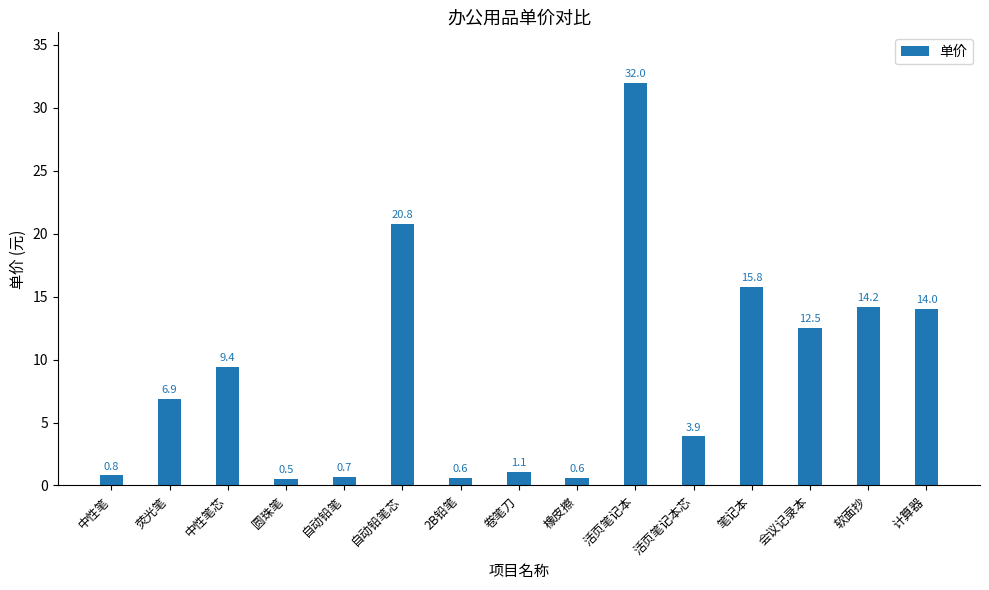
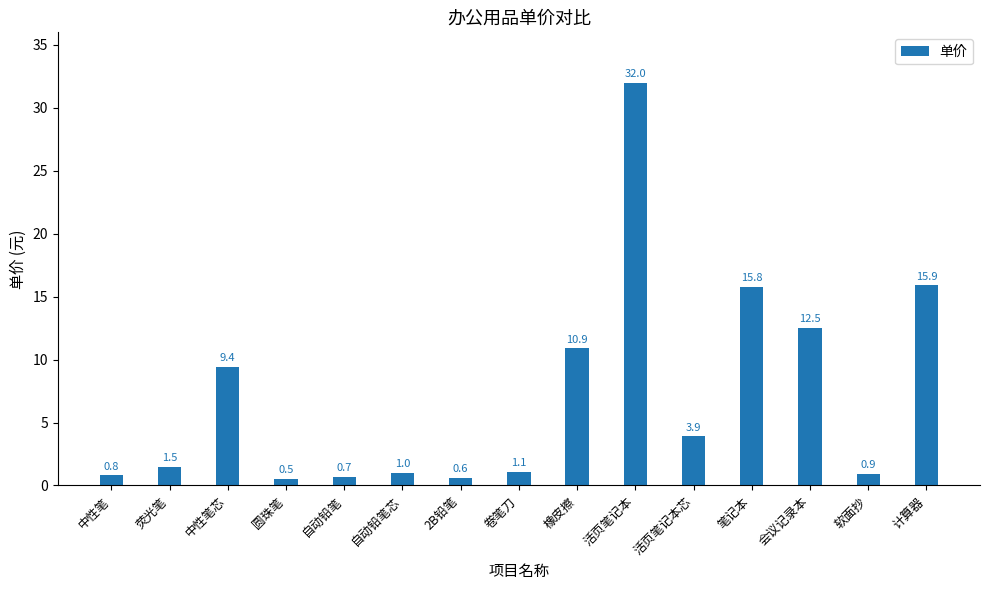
荧光笔: 6.9 -> 1.5
自动铅笔芯: 20.8 -> 1.0
橡皮擦: 0.6 -> 10.9
软面抄: 14.2 -> 0.9
计算器: 14.0 -> 15.9
